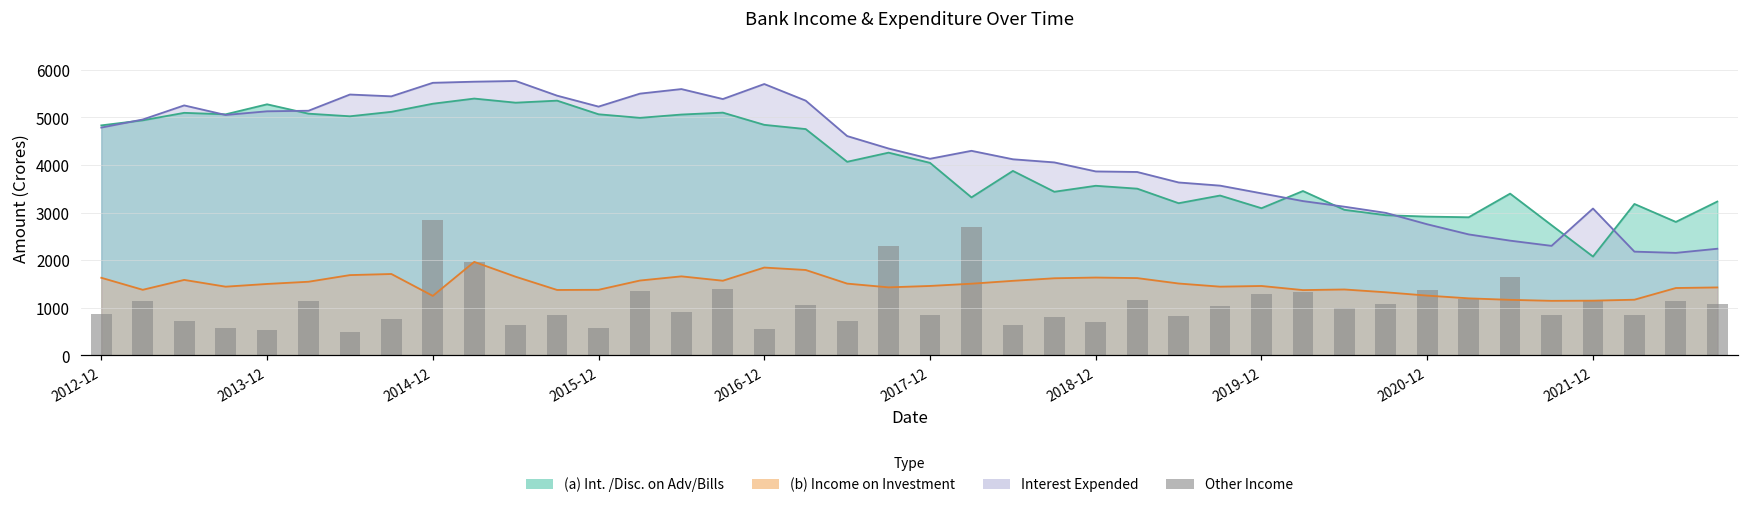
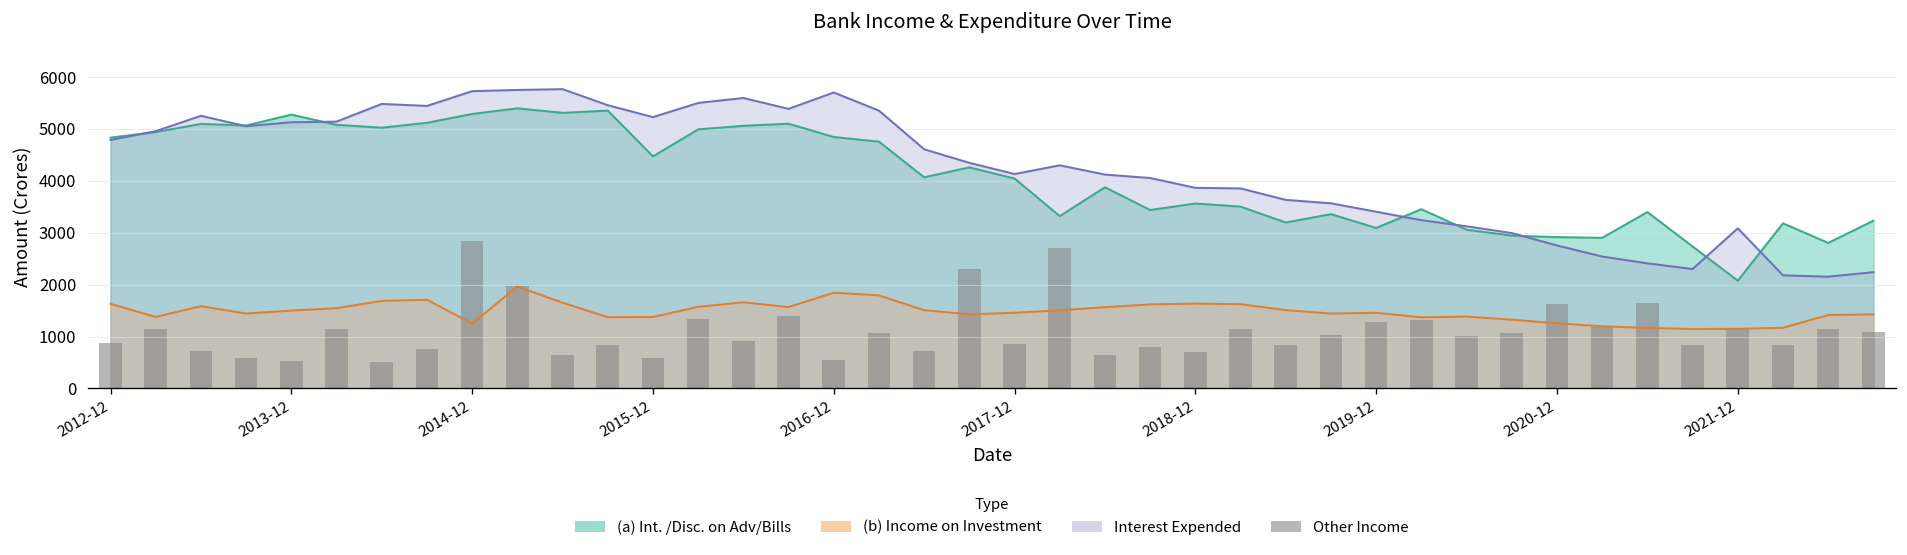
(a) Int. /Disc. on Adv/Bills, 2015-12: 5100 -> 4500
Other Income, 2020-12: 1400 -> 1600
